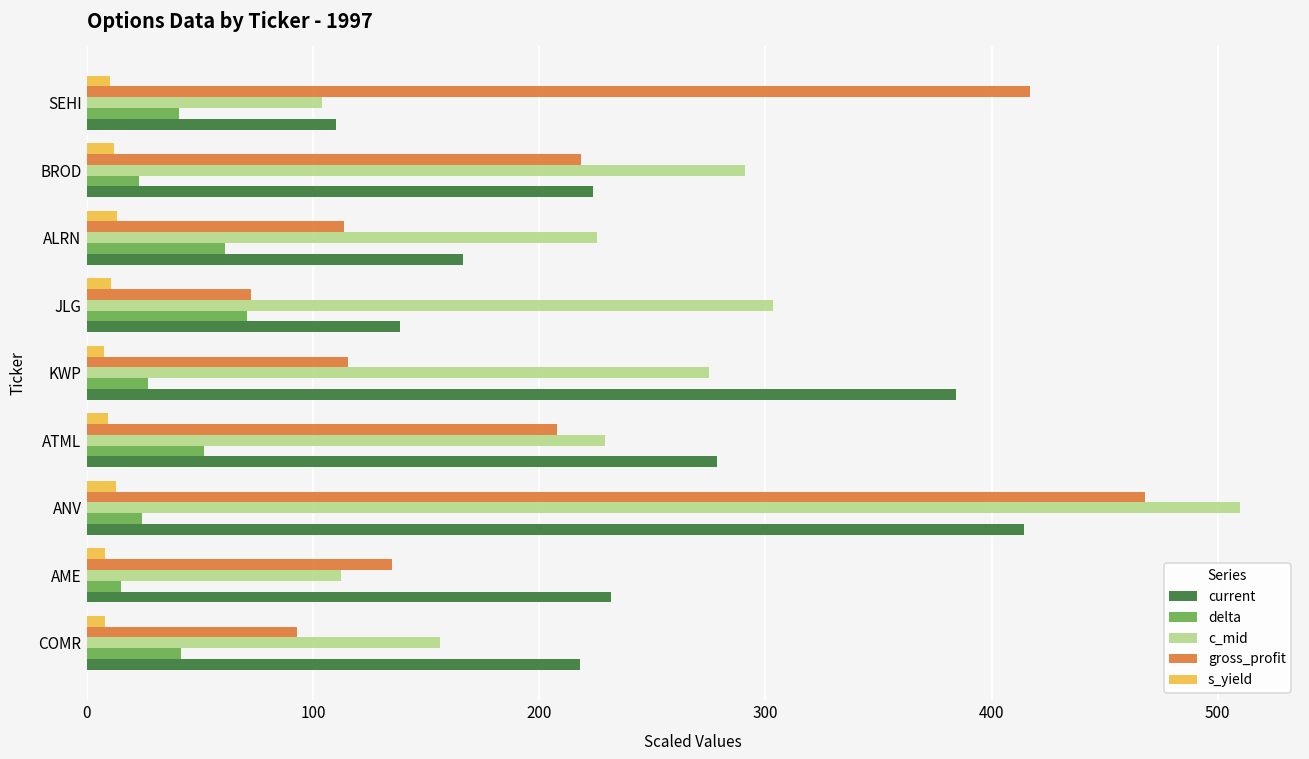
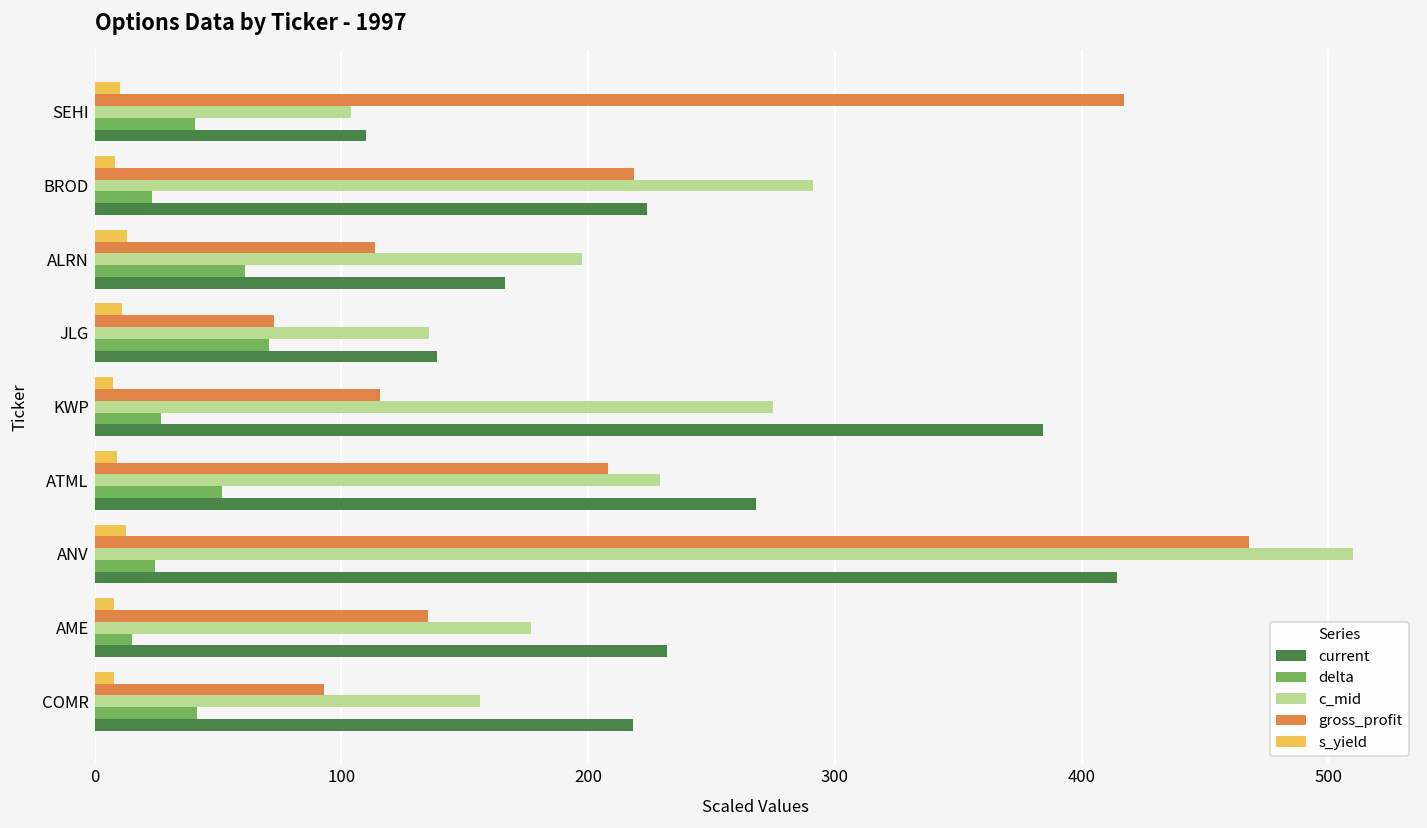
s_yield, BROD: 12 -> 8
c_mid, ALRN: 226 -> 198
c_mid, JLG: 304 -> 136
current, ATML: 279 -> 268
c_mid, AME: 113 -> 177
